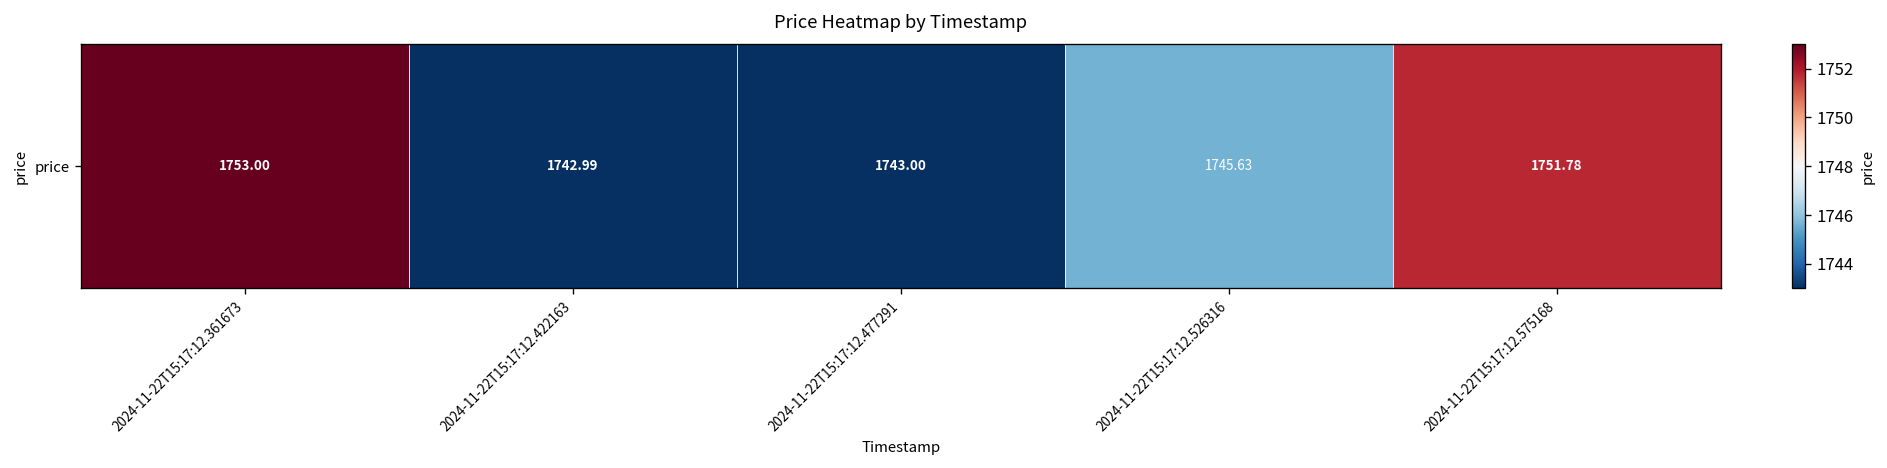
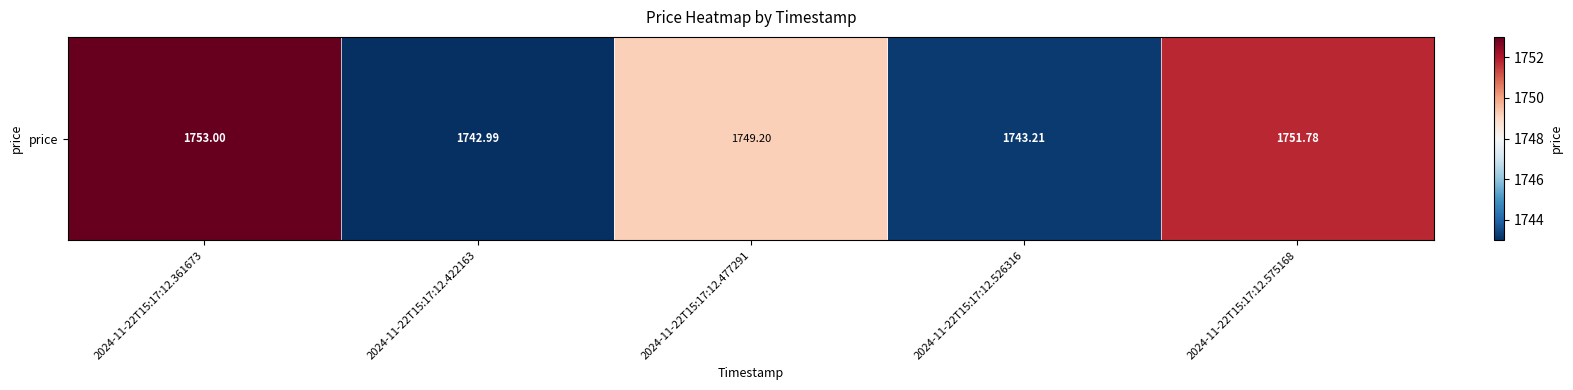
price, 2024-11-22T15:17:12.477291: 1743.00 -> 1749.20
price, 2024-11-22T15:17:12.526316: 1745.63 -> 1743.21
